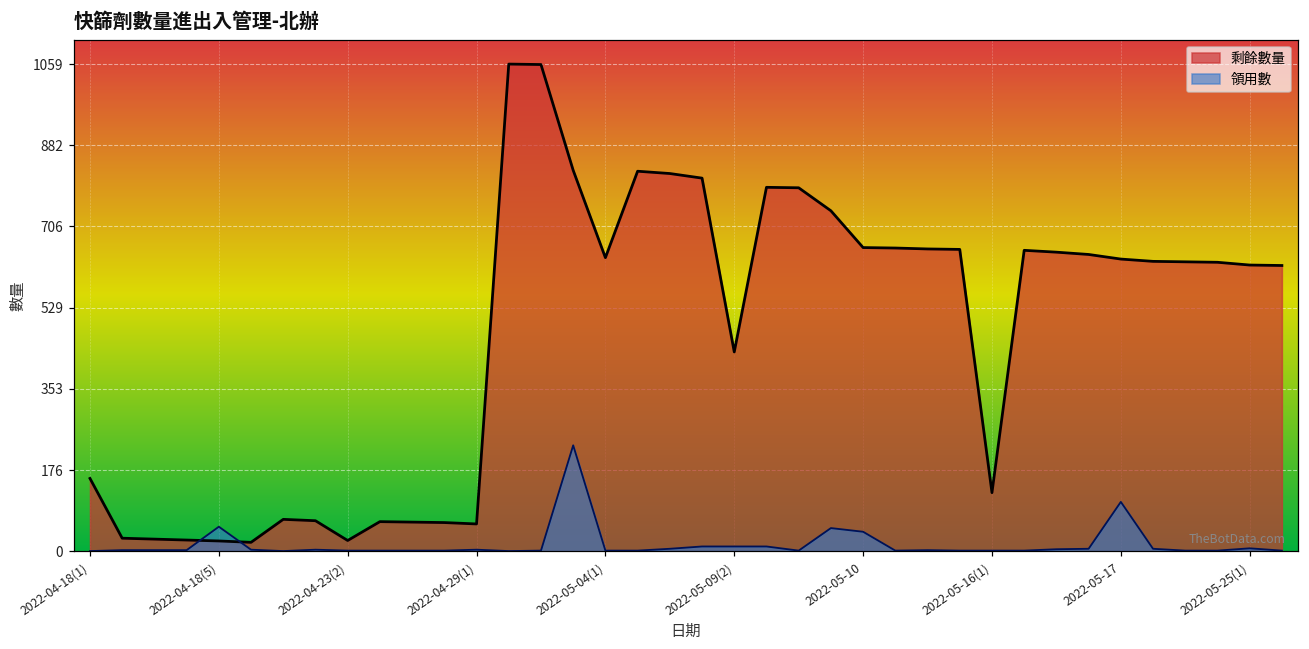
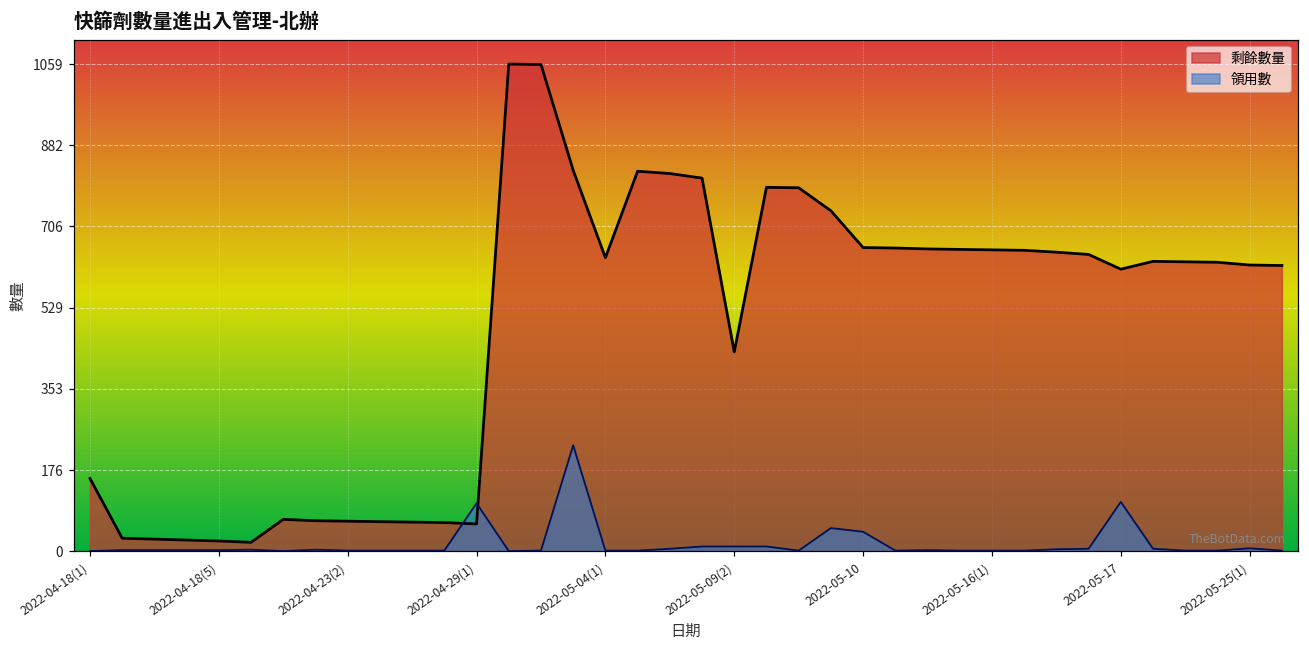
領用數, 2022-04-18(5): 50 -> 0
剩餘數量, 2022-04-23(2): 20 -> 70
領用數, 2022-04-29(1): 0 -> 100
剩餘數量, 2022-05-16(1): 130 -> 660
剩餘數量, 2022-05-17: 640 -> 610
